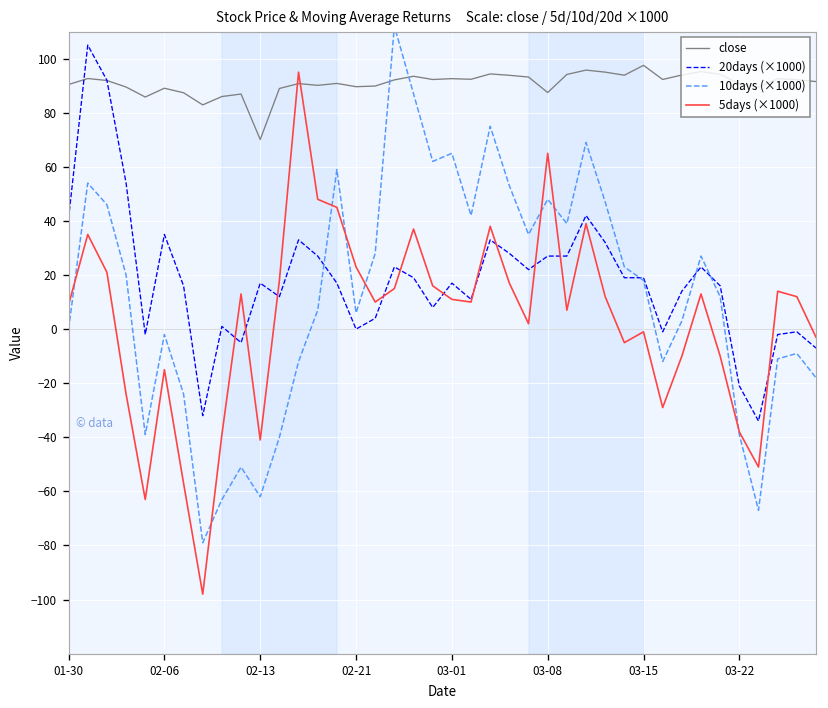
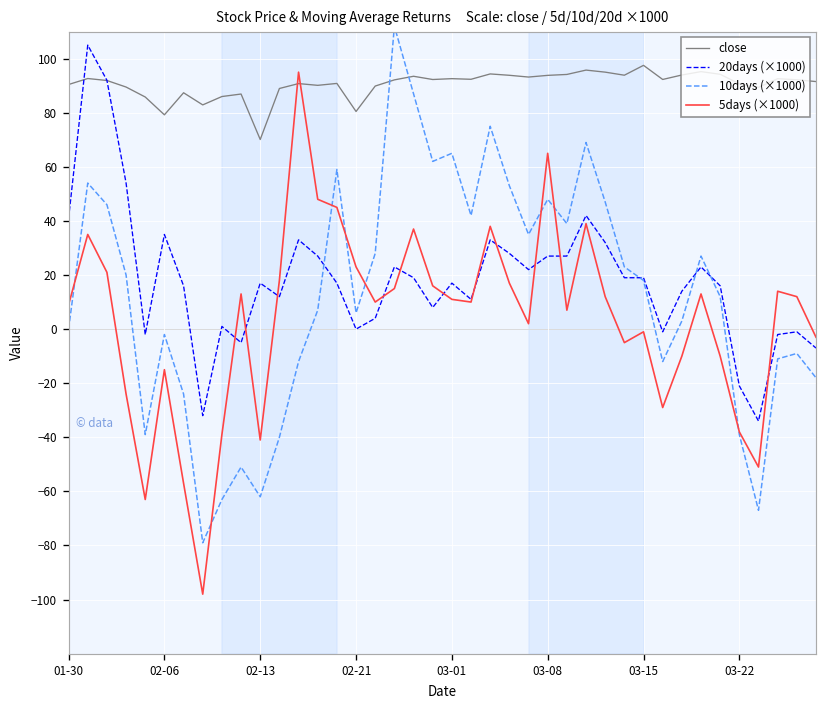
close, 02-06: 89 -> 79
close, 02-21: 90 -> 80
close, 03-08: 87 -> 94
